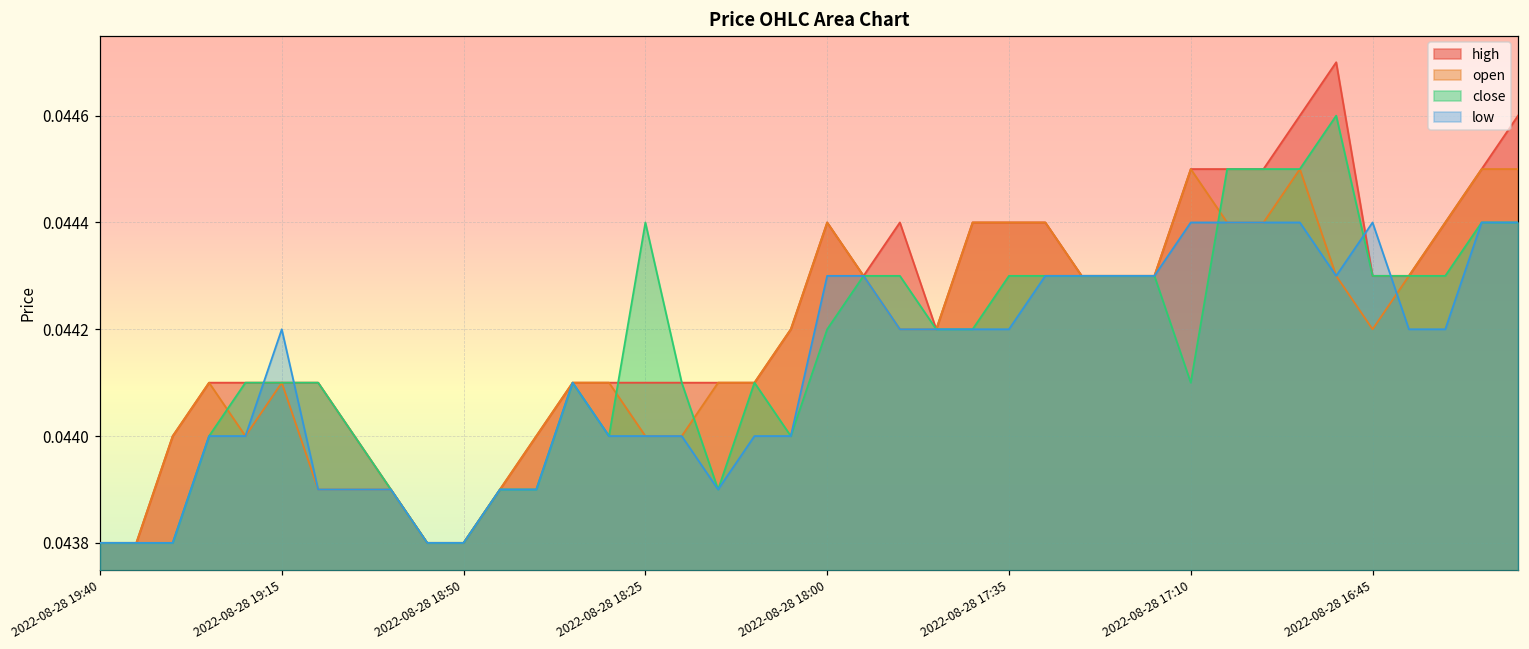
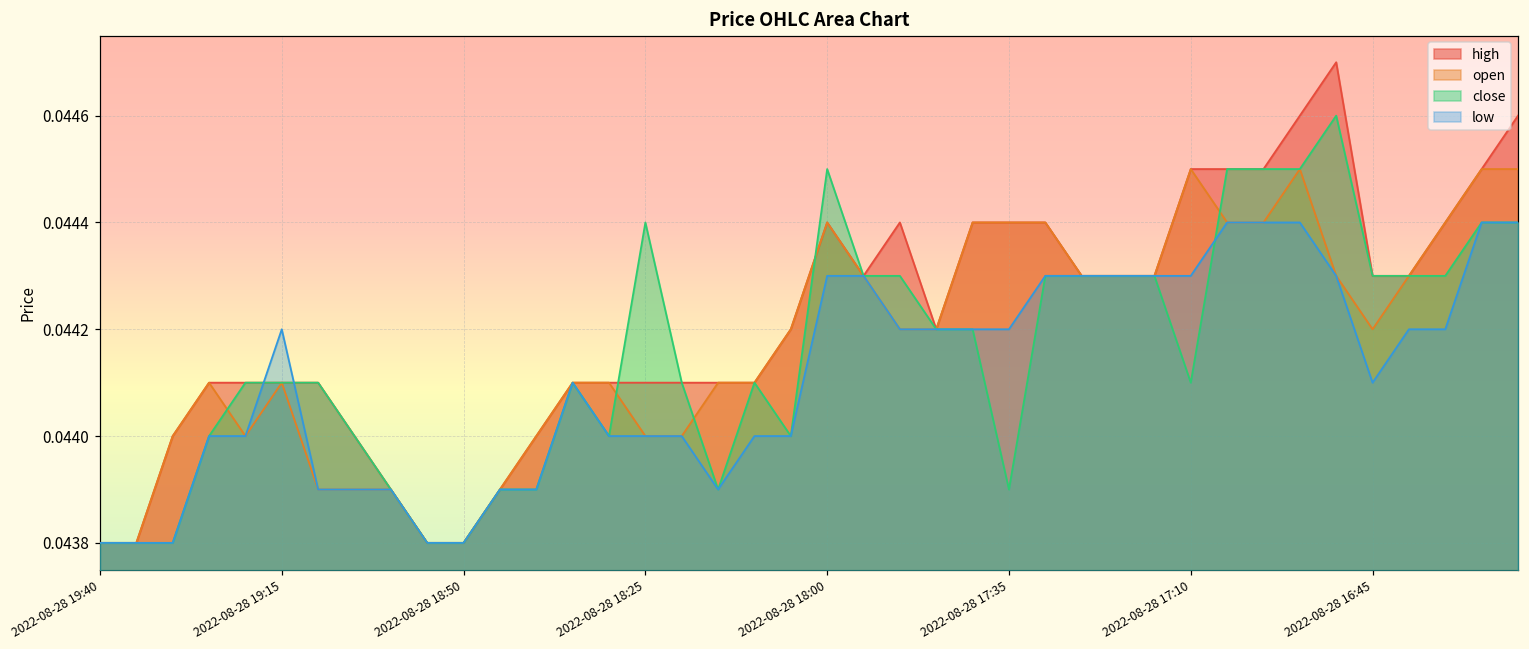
close, 2022-08-28 18:00: 0.0442 -> 0.0445
close, 2022-08-28 17:35: 0.0443 -> 0.0439
low, 2022-08-28 17:10: 0.0444 -> 0.0443
low, 2022-08-28 16:45: 0.0444 -> 0.0441
